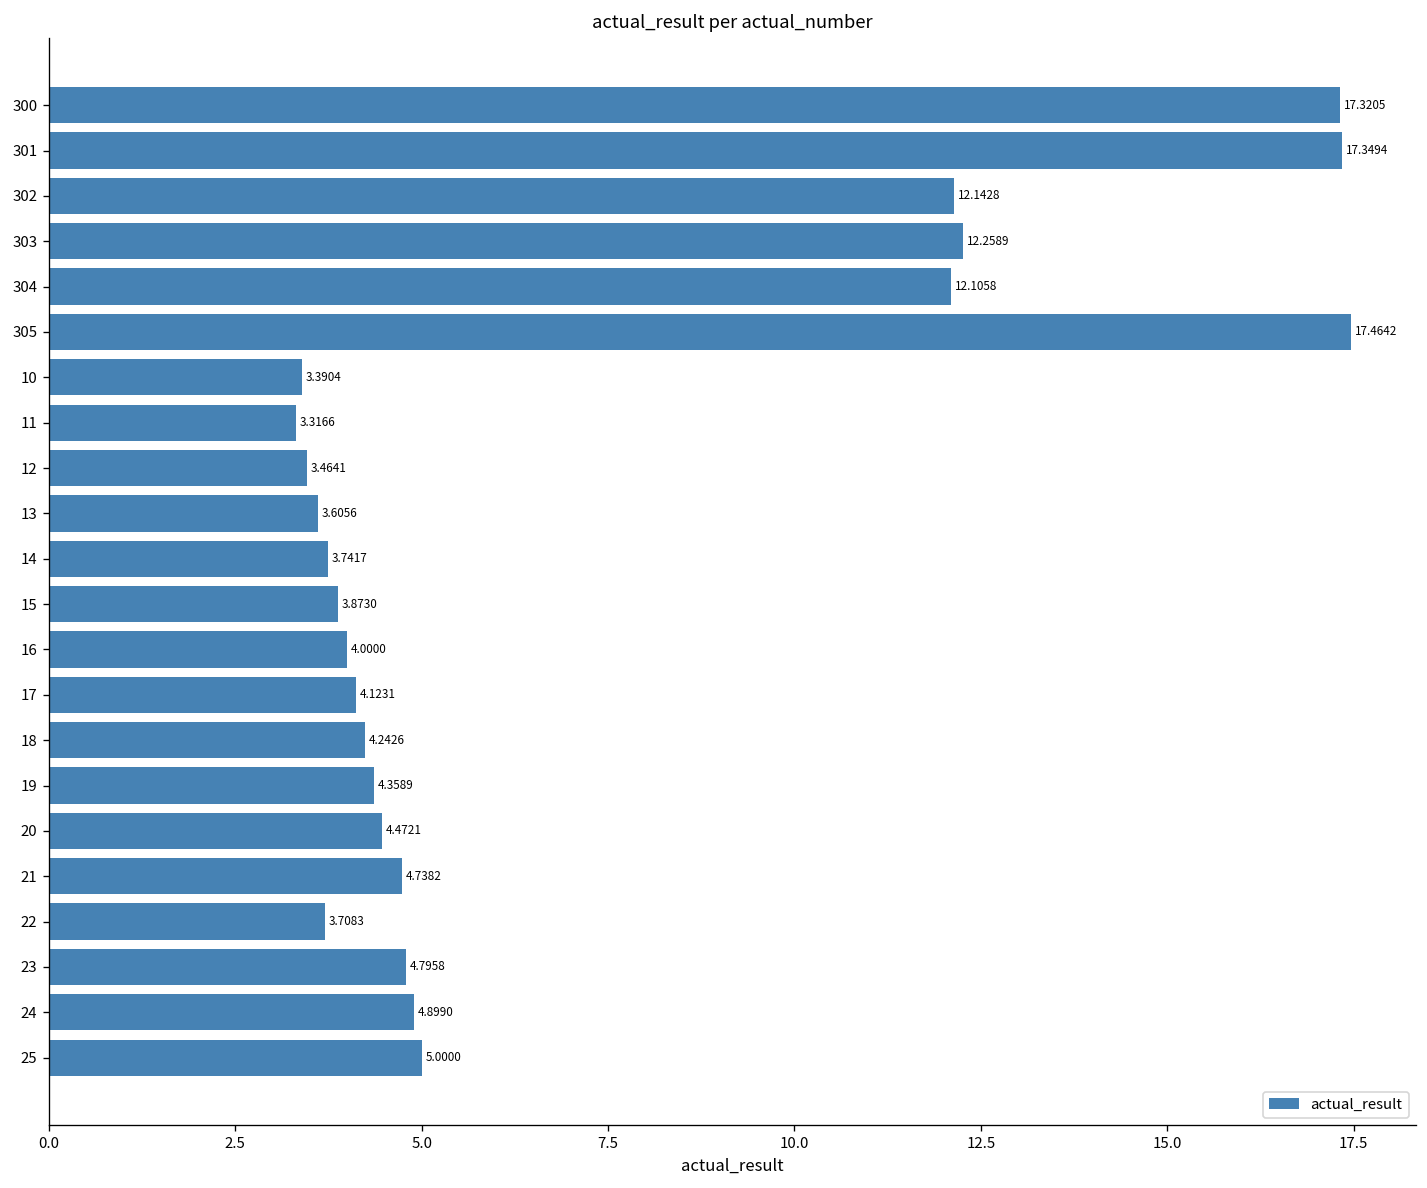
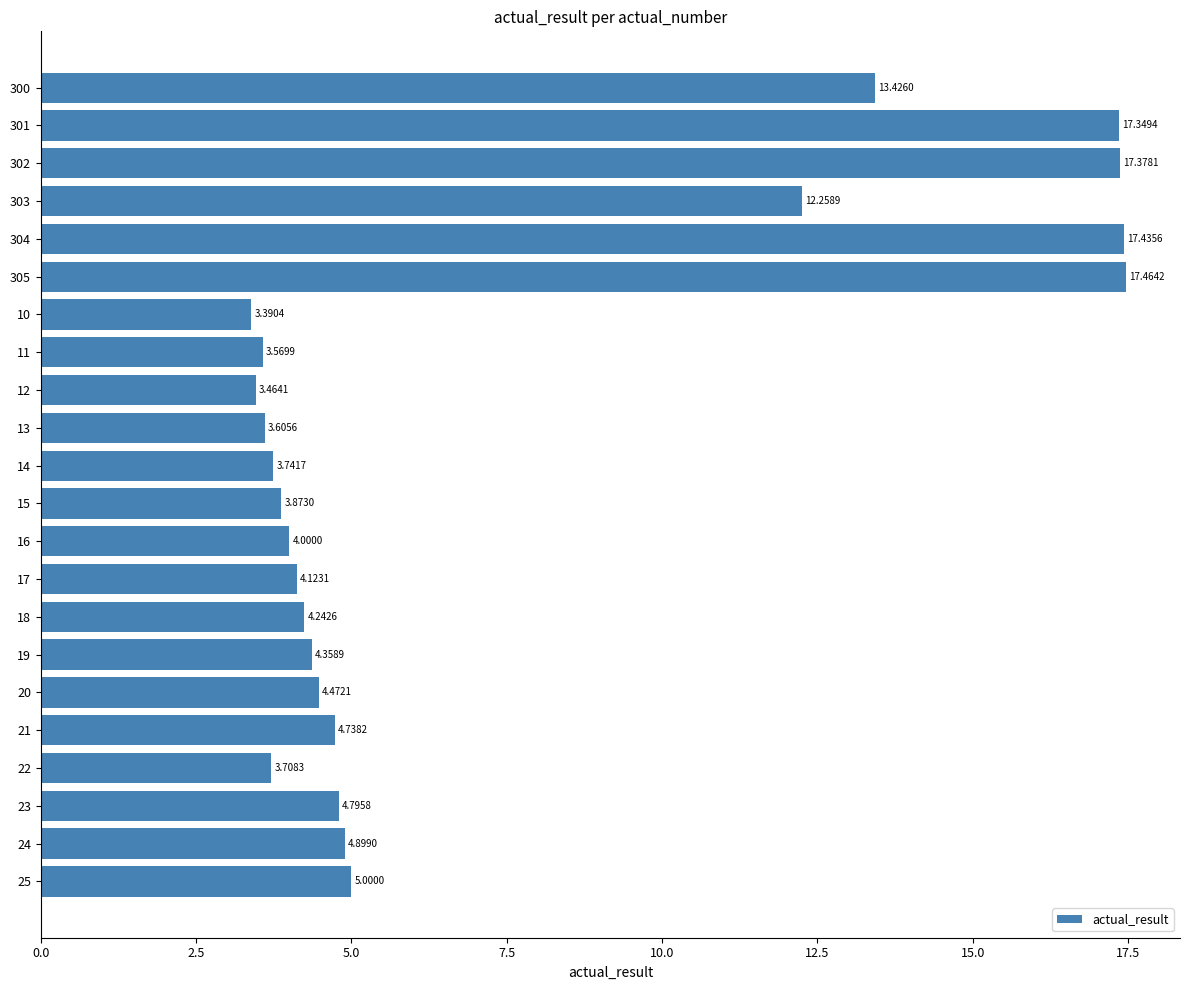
300: 17.3205 -> 13.4260
302: 12.1428 -> 17.3781
304: 12.1058 -> 17.4356
11: 3.3166 -> 3.5699
